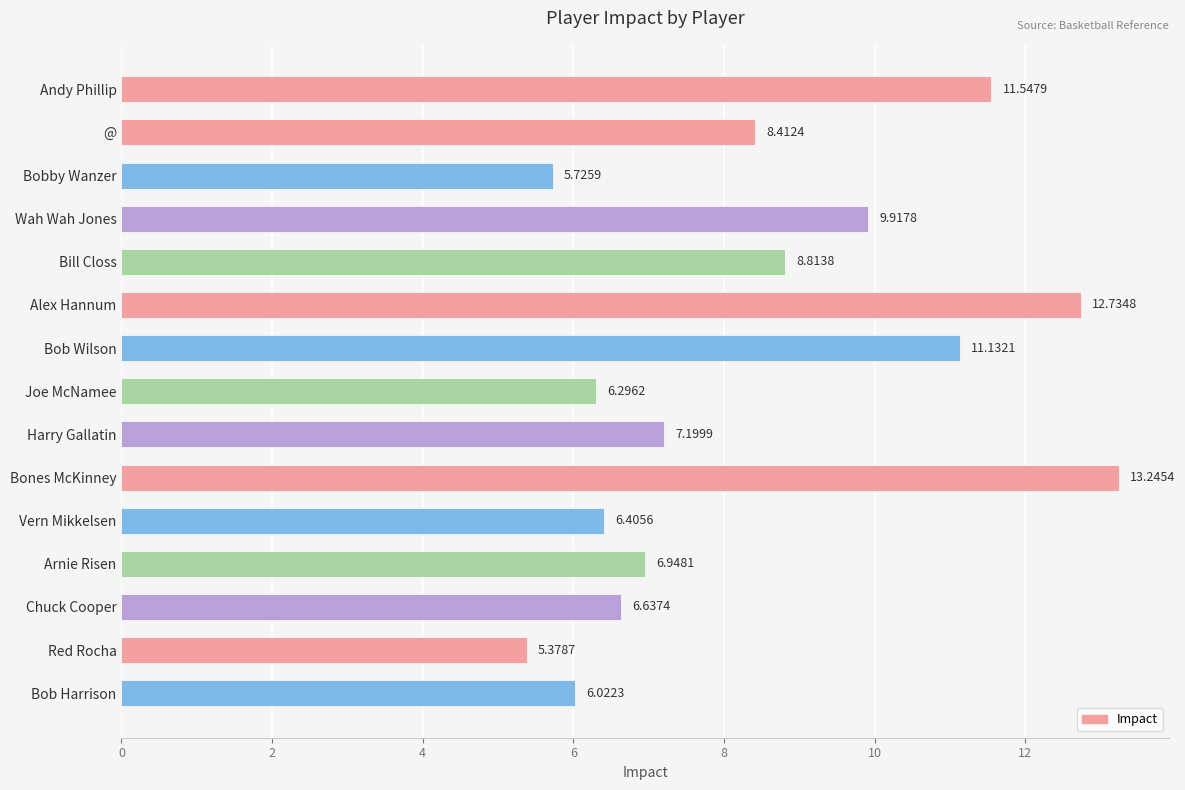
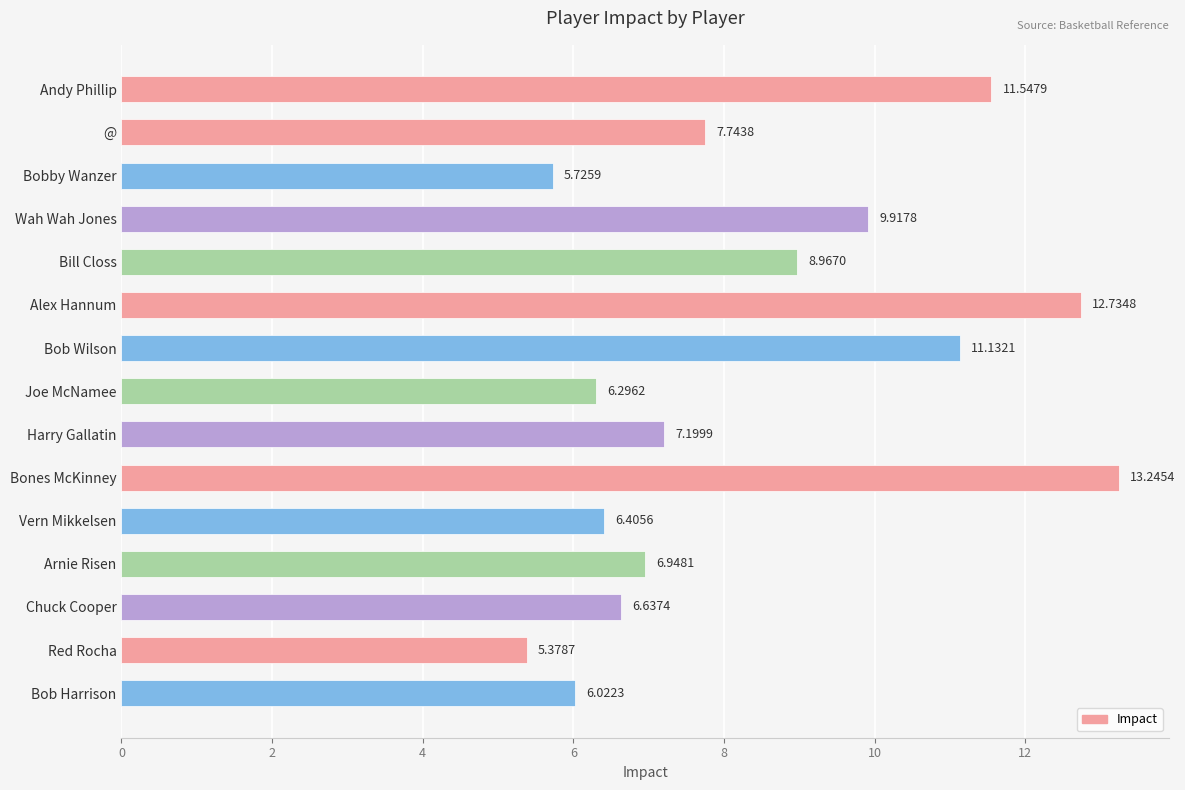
@: 8.4124 -> 7.7438
Bill Closs: 8.8138 -> 8.9670
